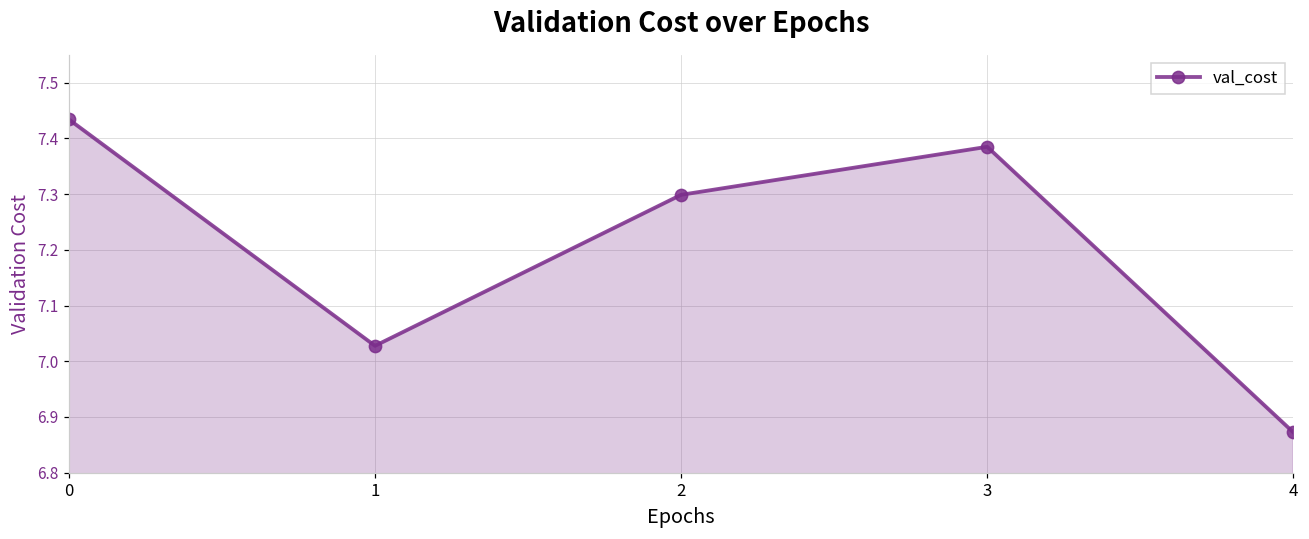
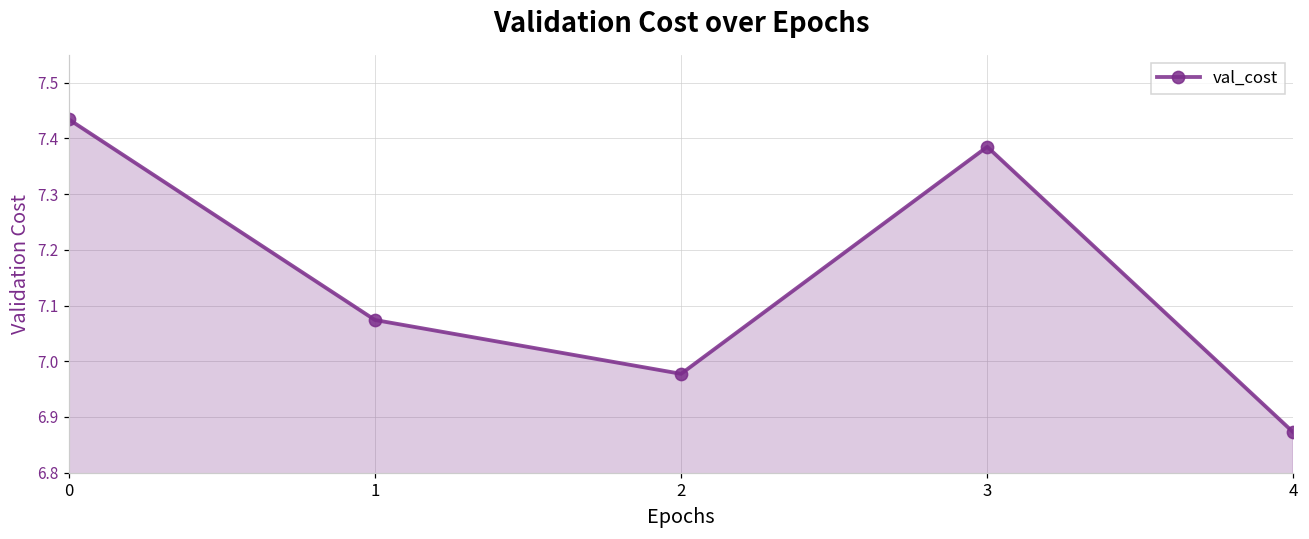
1: 7.03 -> 7.07
2: 7.30 -> 6.98
